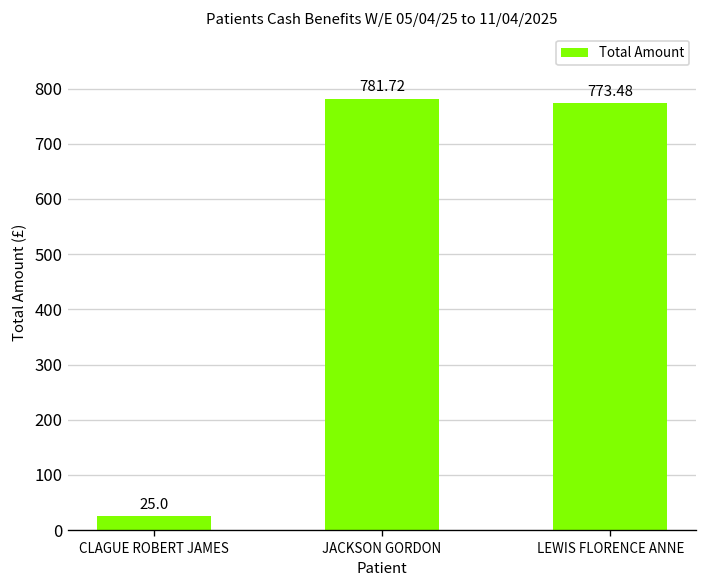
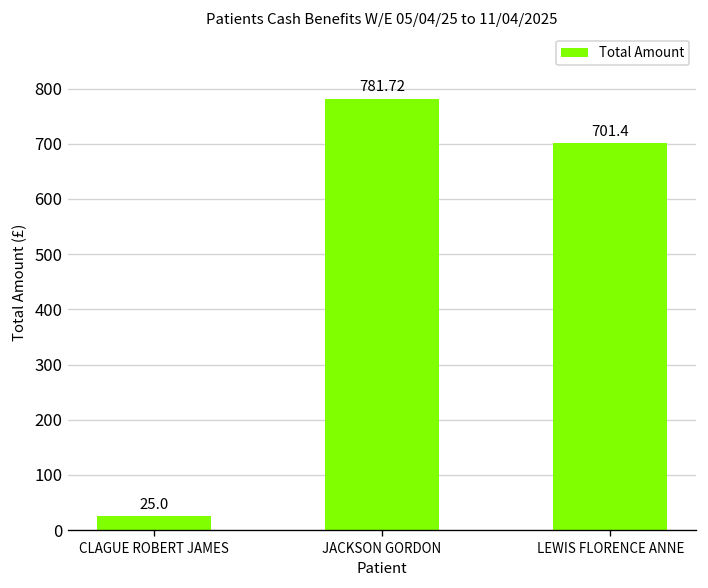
LEWIS FLORENCE ANNE: 773.48 -> 701.4
